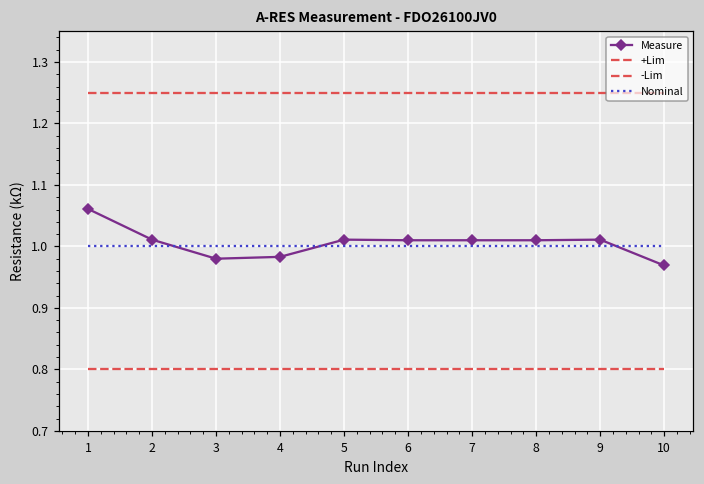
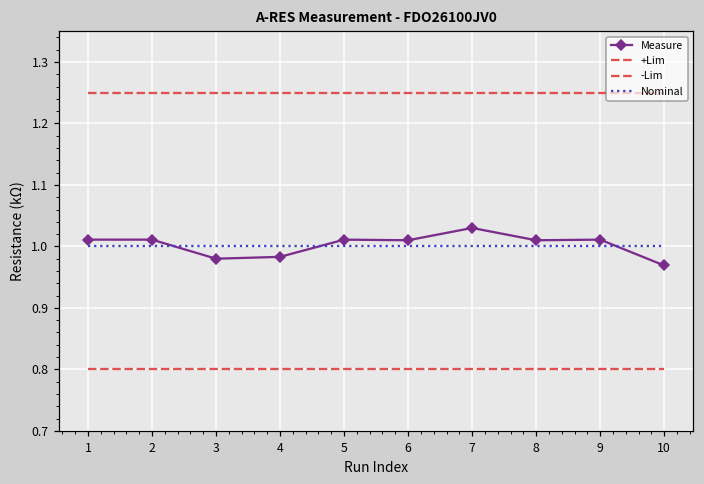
Measure, 1: 1.06 -> 1.01
Measure, 7: 1.01 -> 1.03
